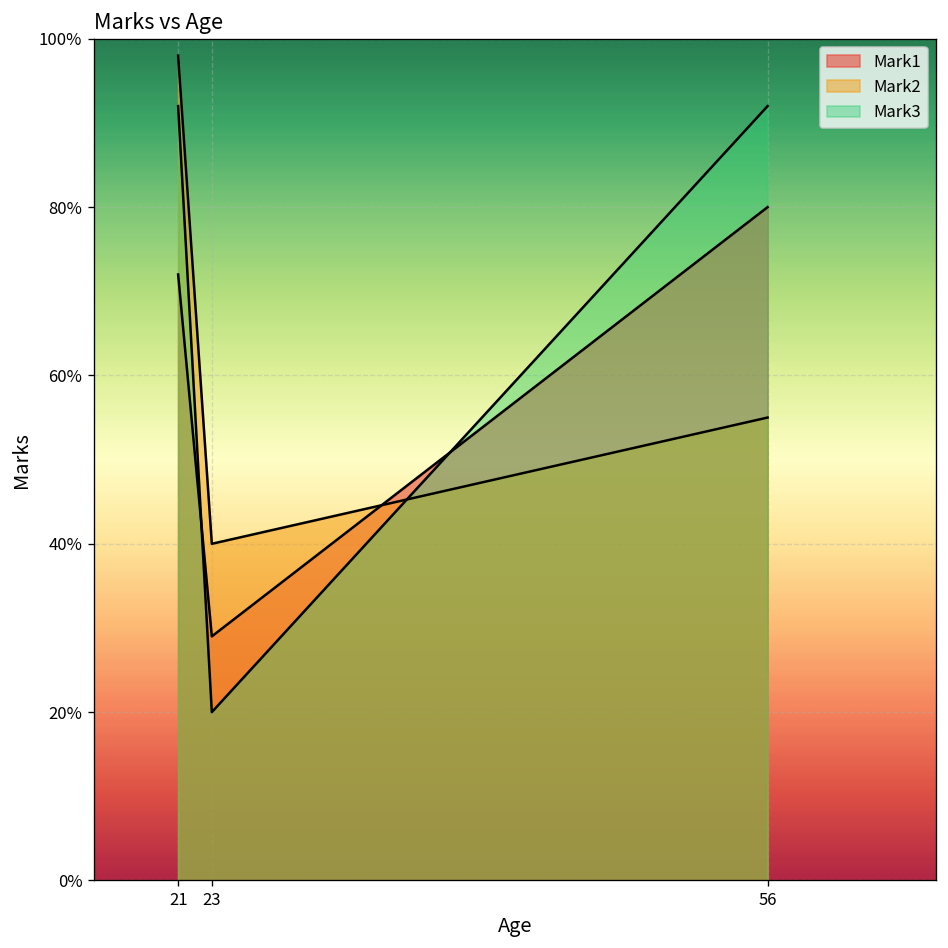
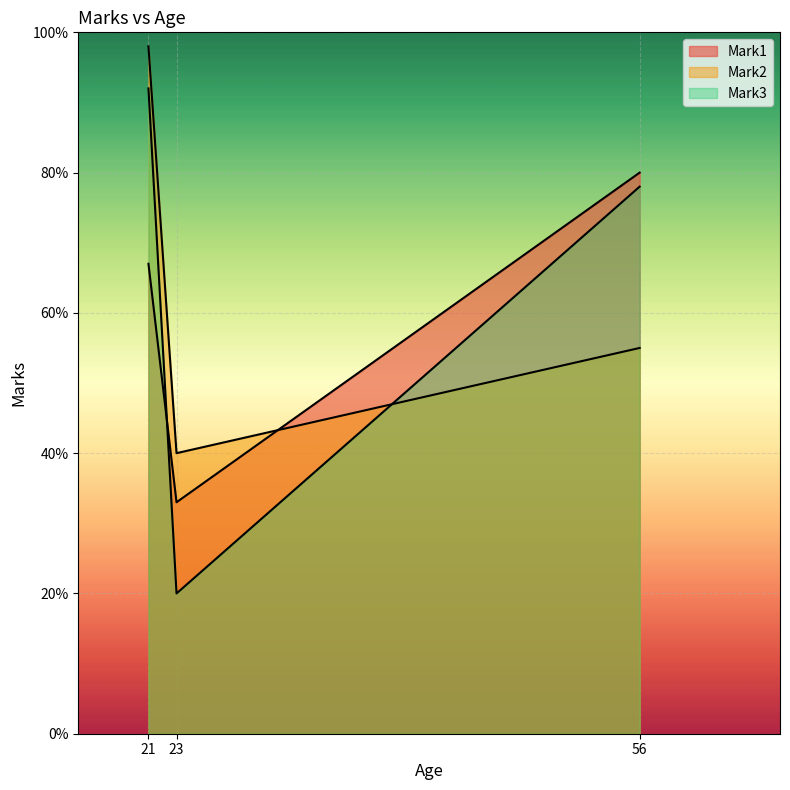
Mark1, 21: 72% -> 67%
Mark1, 23: 29% -> 33%
Mark3, 56: 92% -> 78%
